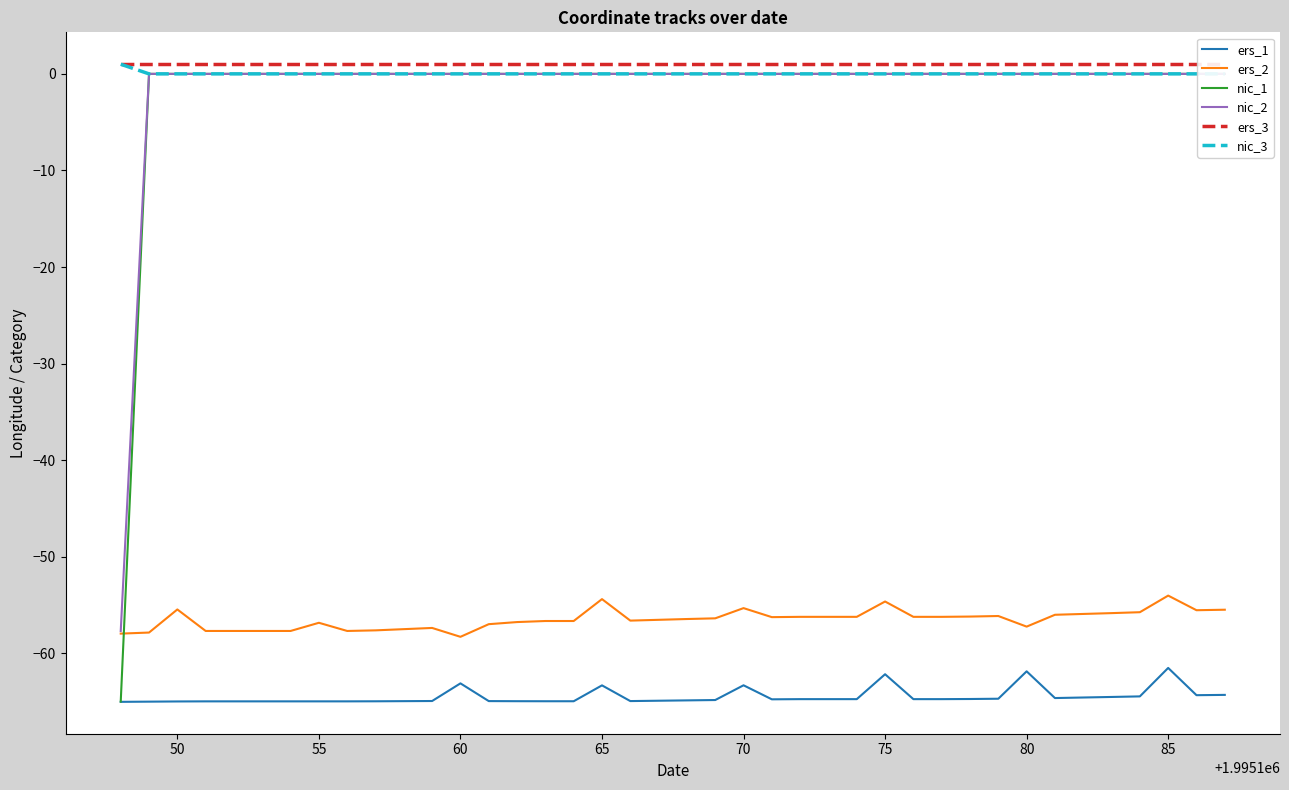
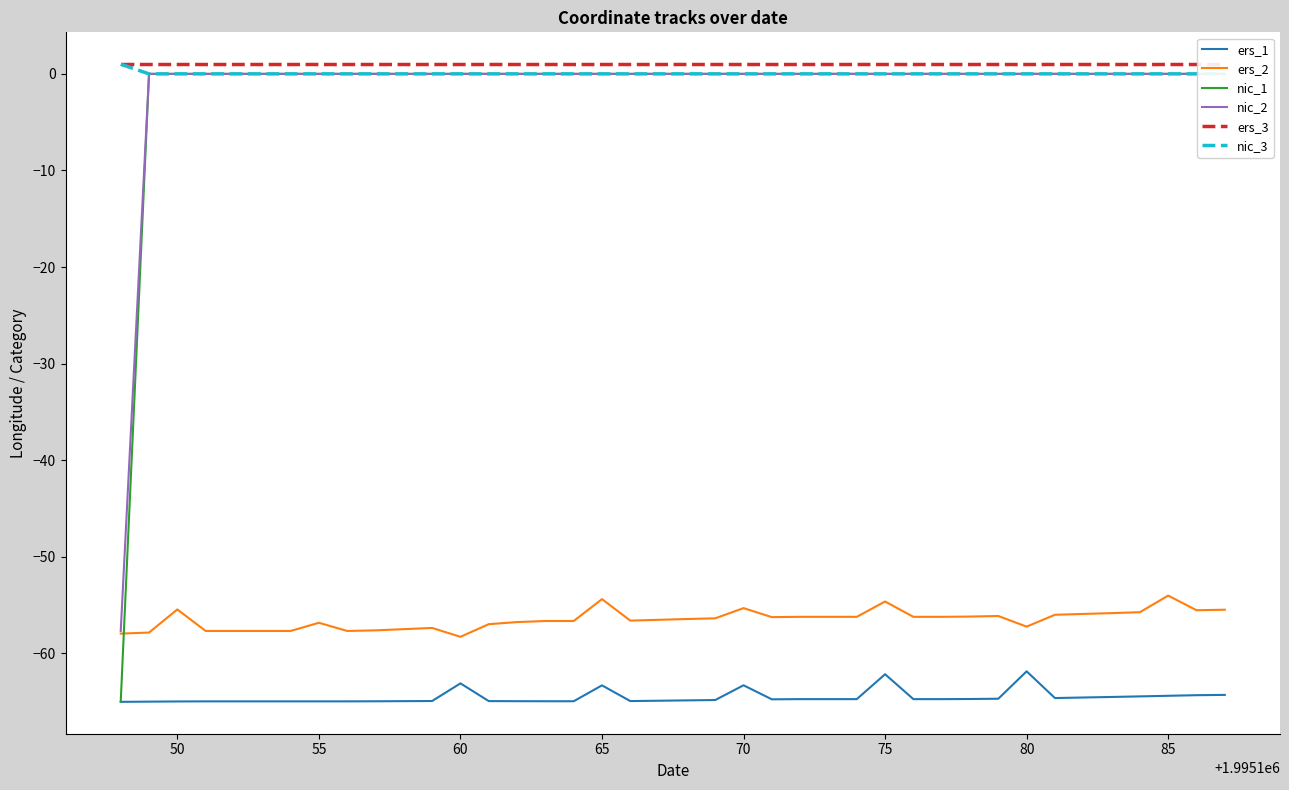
ers_1, 85: -62 -> -64
